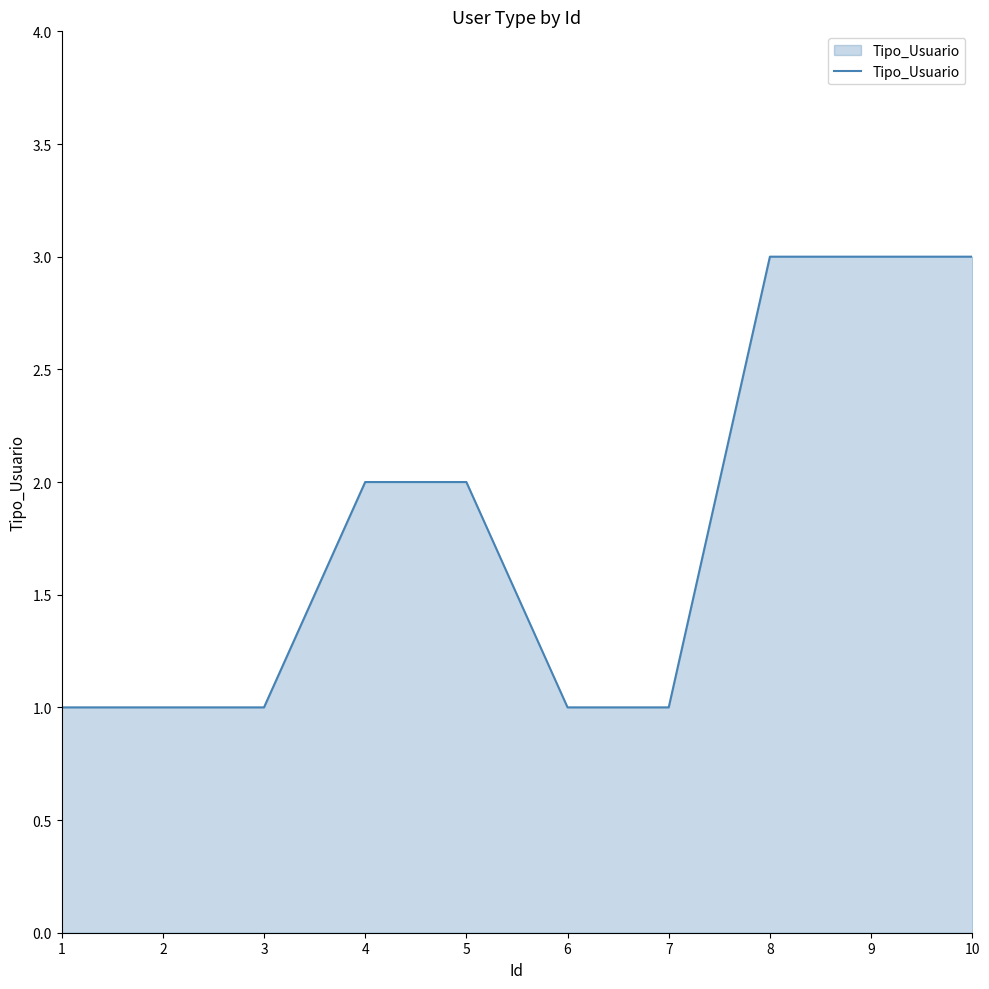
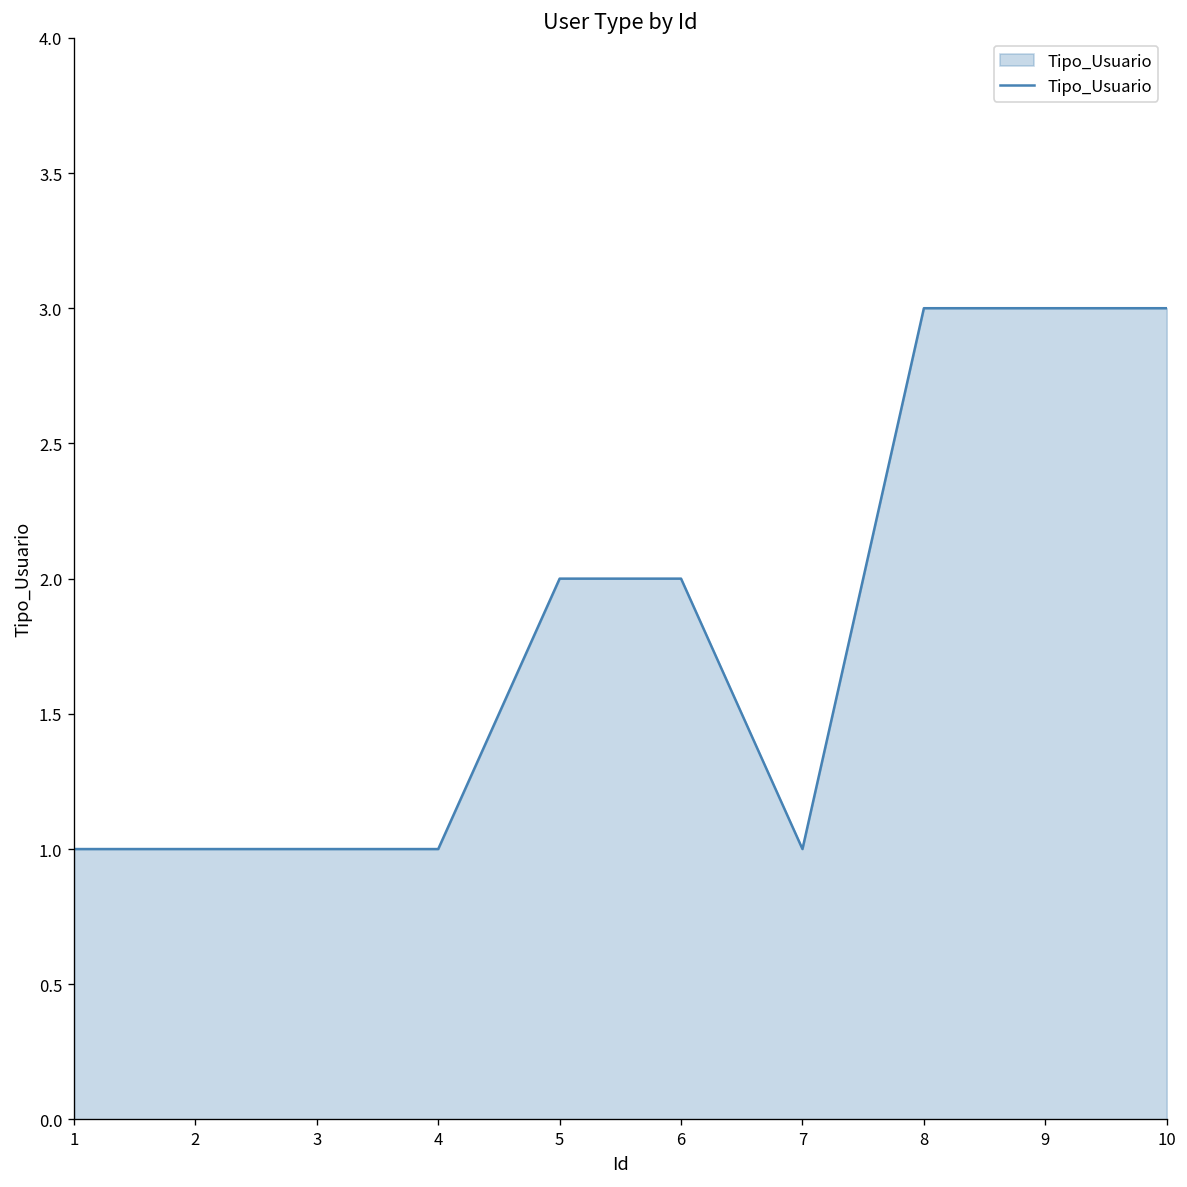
4: 2 -> 1
6: 1 -> 2
